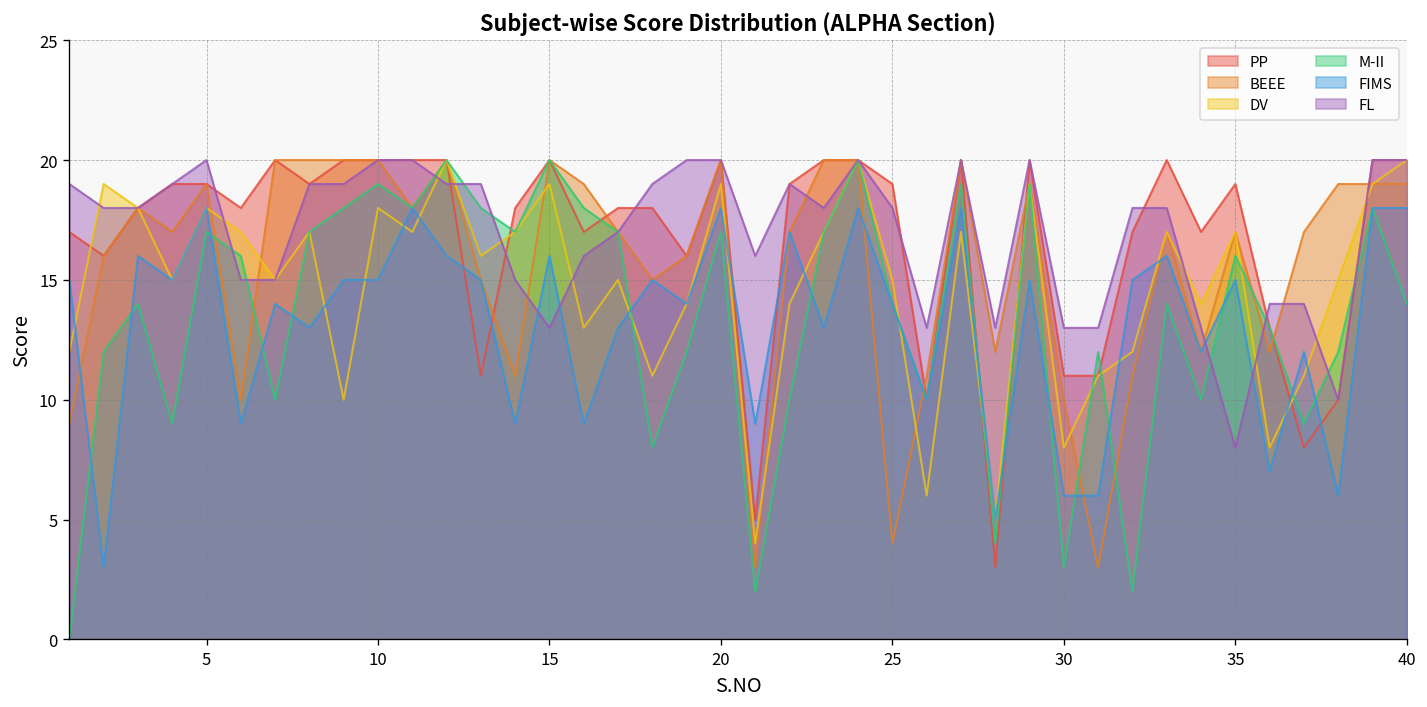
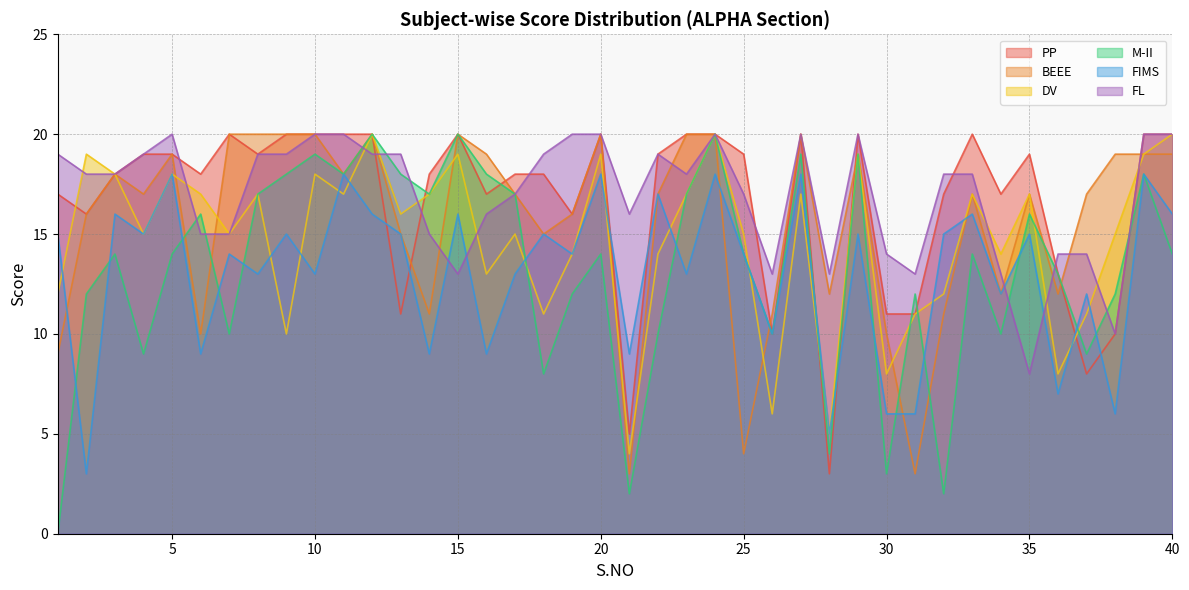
M-II, 5: 17 -> 14
FIMS, 10: 15 -> 13
M-II, 20: 17 -> 14
FL, 25: 18 -> 17
FL, 30: 13 -> 14
FIMS, 40: 18 -> 16
